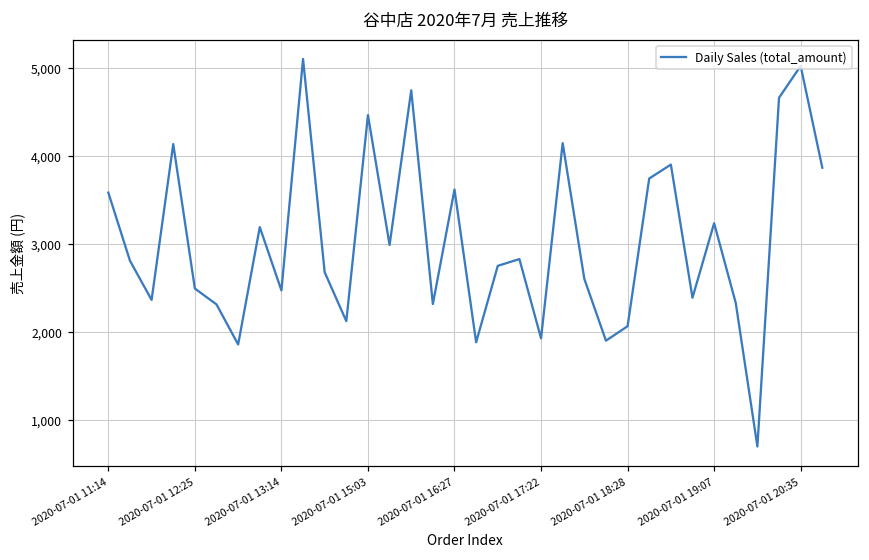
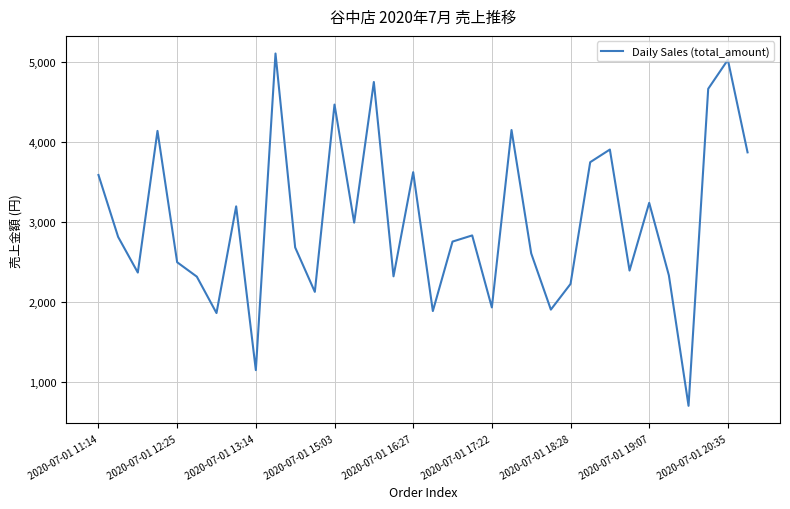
2020-07-01 13:14: 2,500 -> 1,100
2020-07-01 18:28: 2,100 -> 2,200
